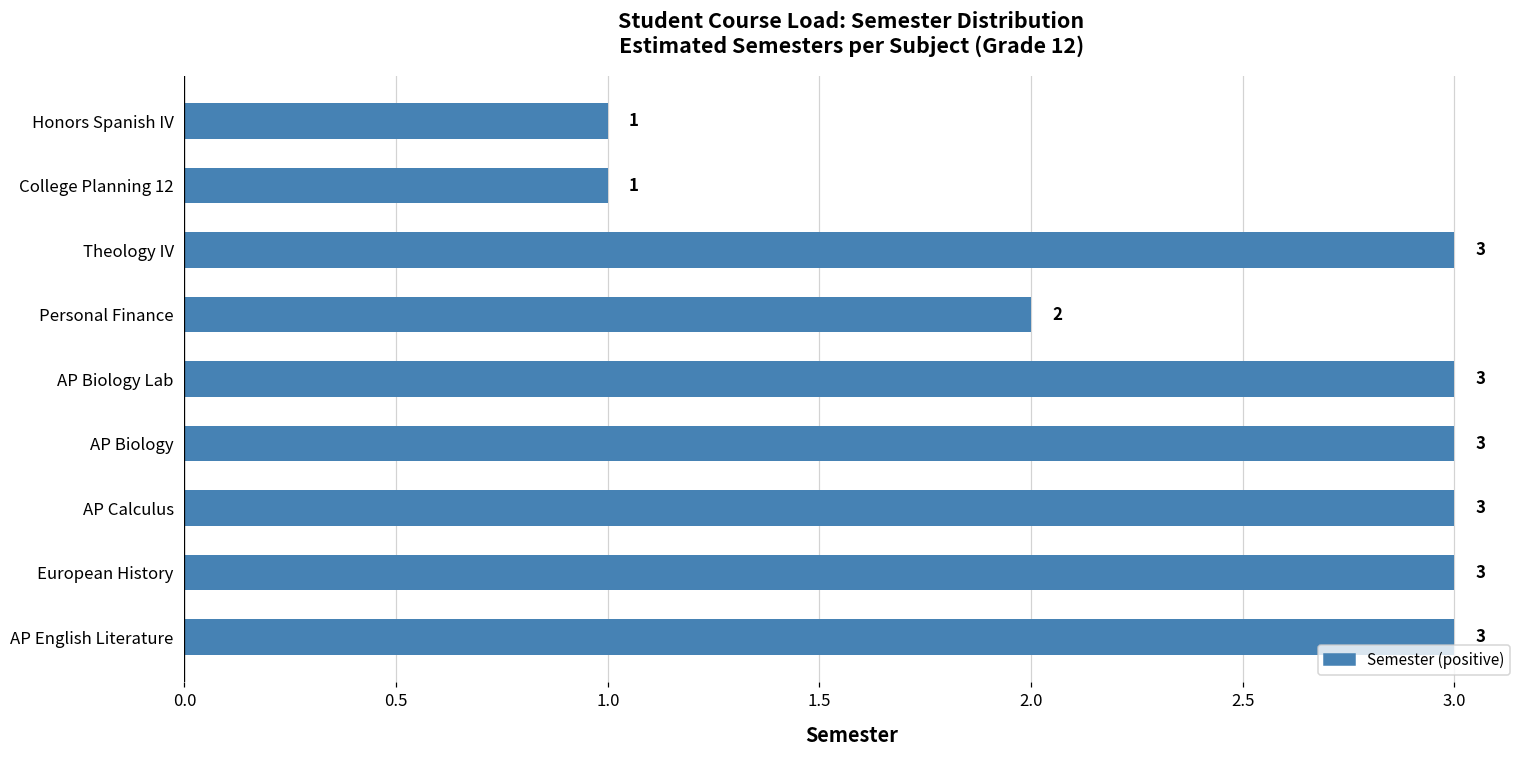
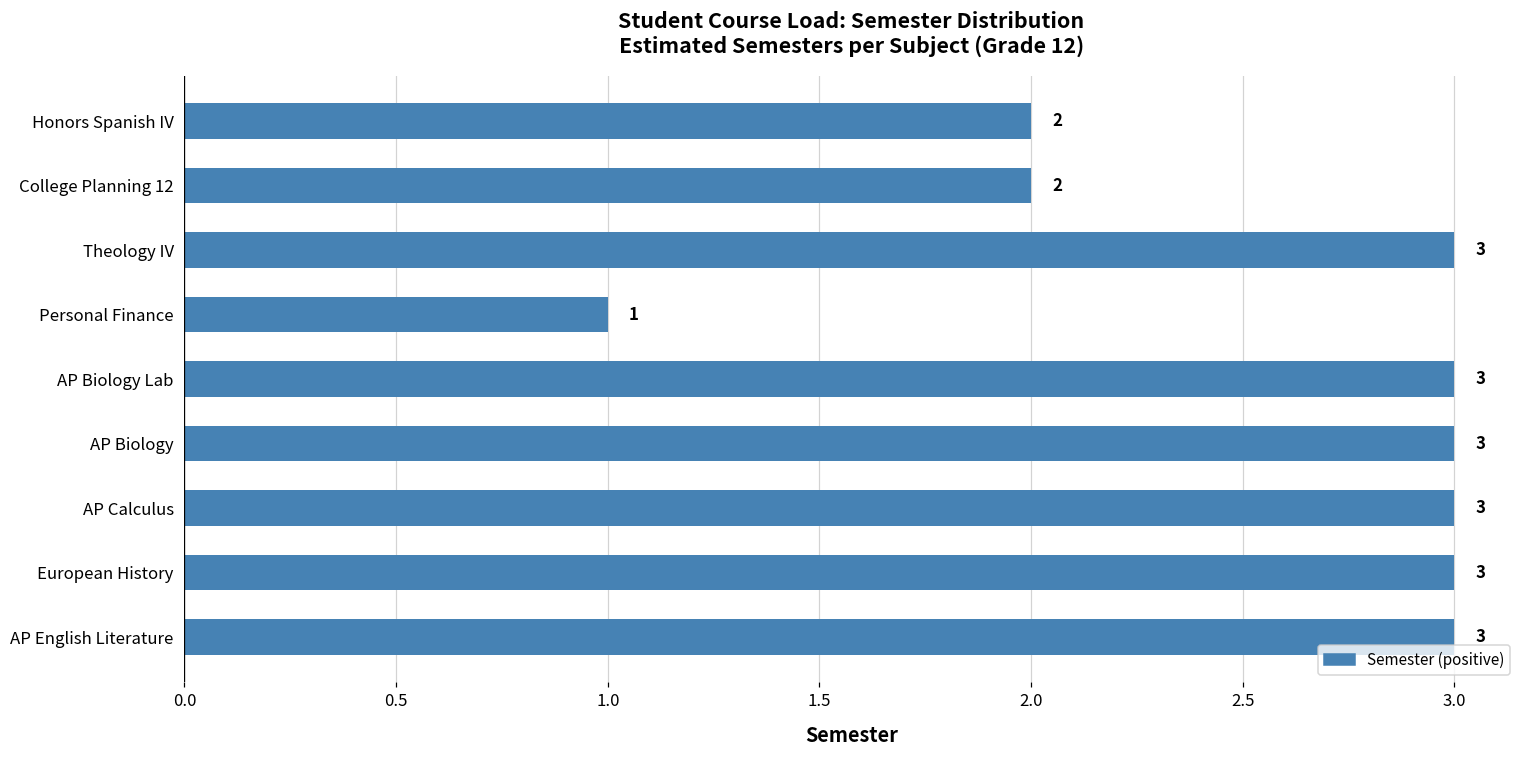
Honors Spanish IV: 1 -> 2
College Planning 12: 1 -> 2
Personal Finance: 2 -> 1
